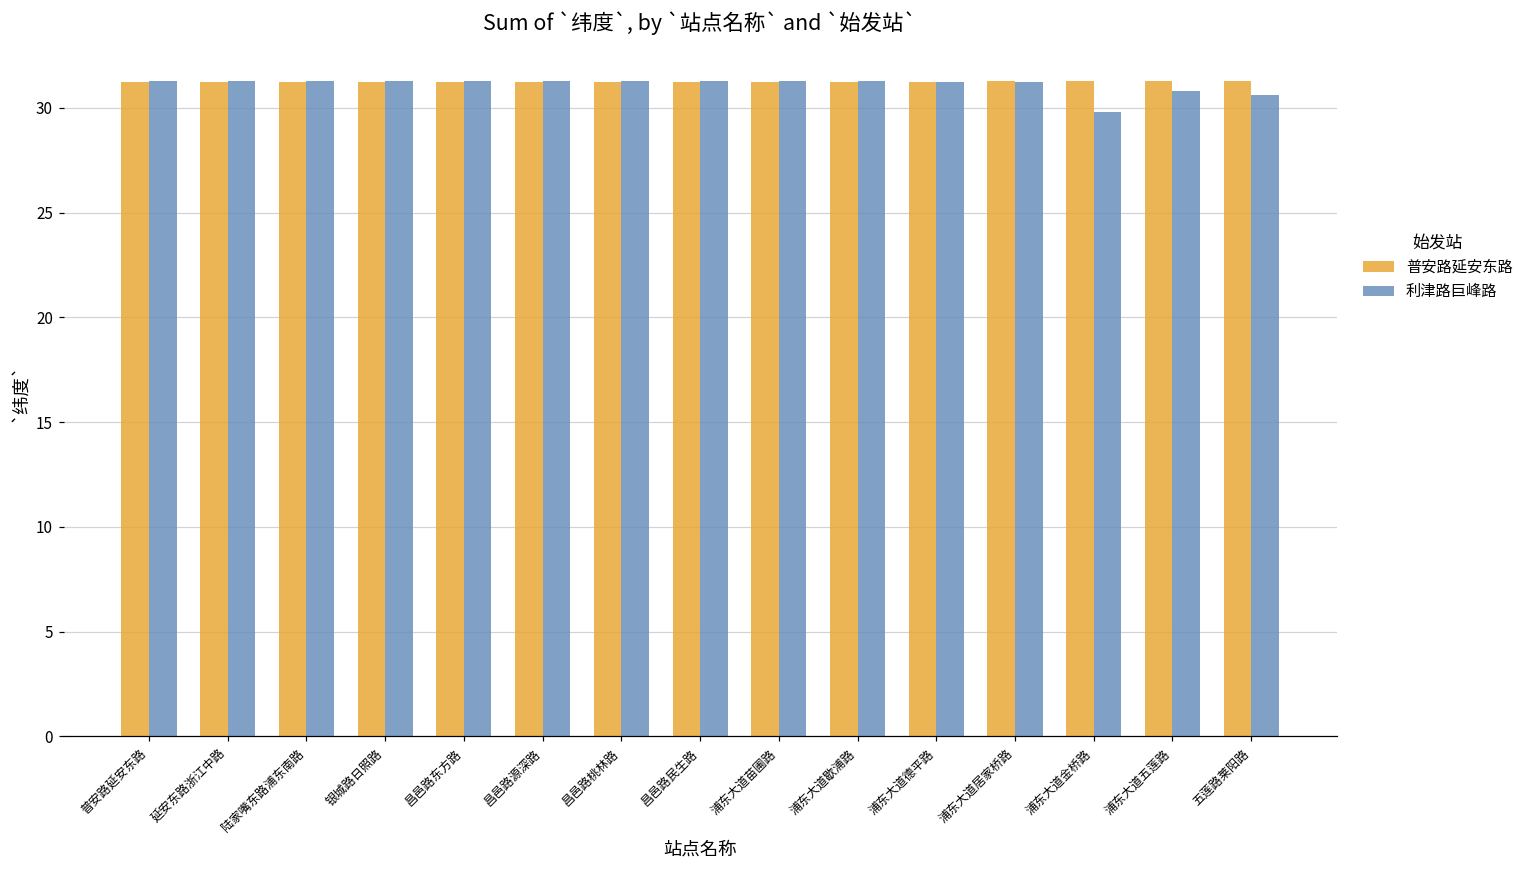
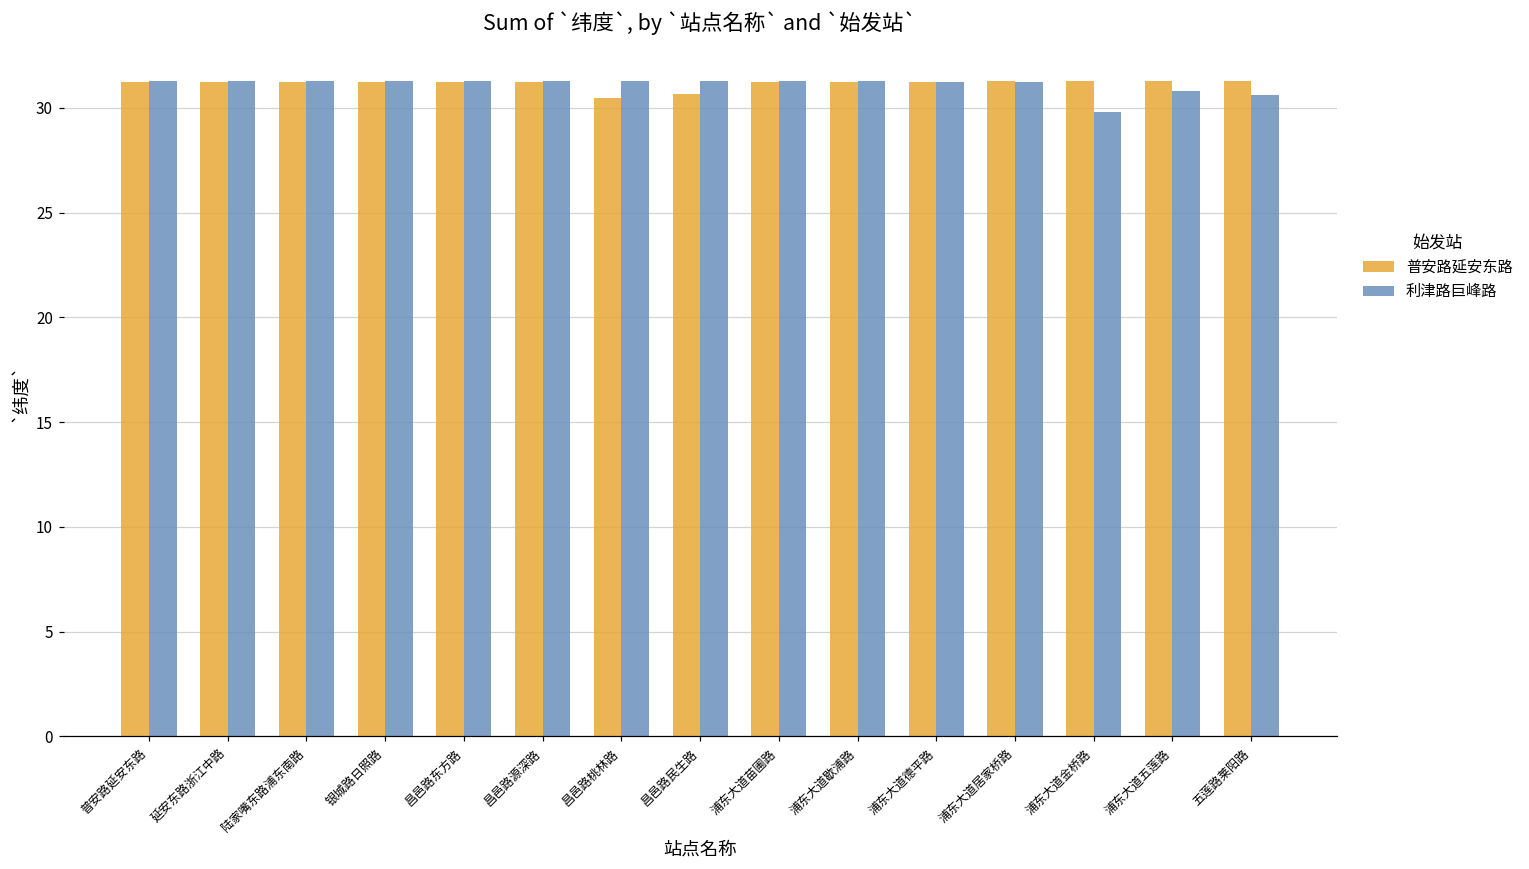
普安路延安东路, 昌邑路桃林路: 31.2 -> 30.5
普安路延安东路, 昌邑路民生路: 31.2 -> 30.6
